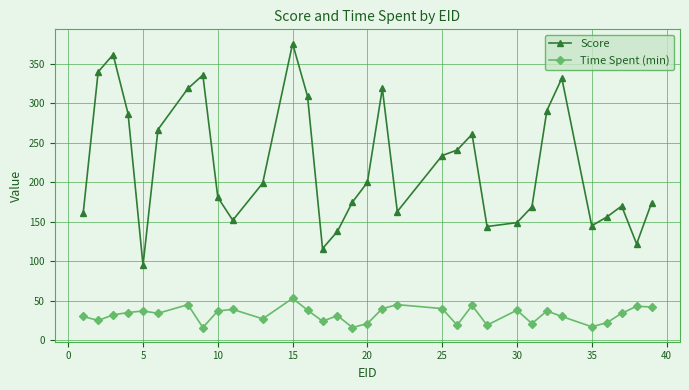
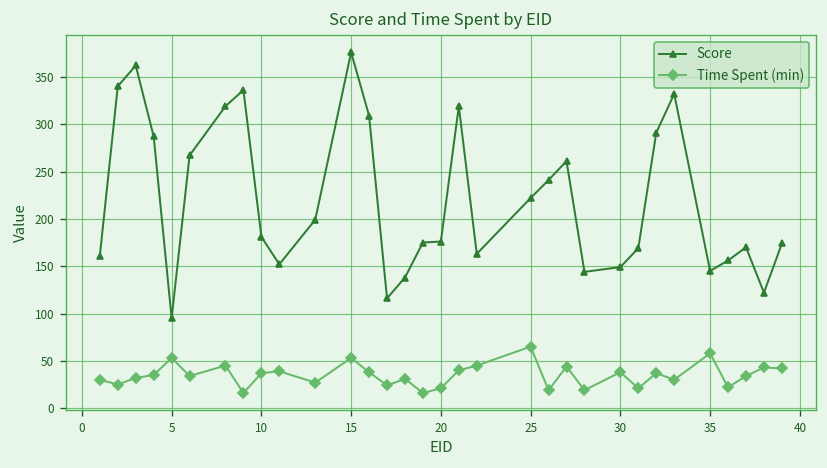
Time Spent (min), 5: 40 -> 50
Score, 20: 200 -> 180
Score, 25: 230 -> 220
Time Spent (min), 25: 40 -> 70
Time Spent (min), 35: 20 -> 60
